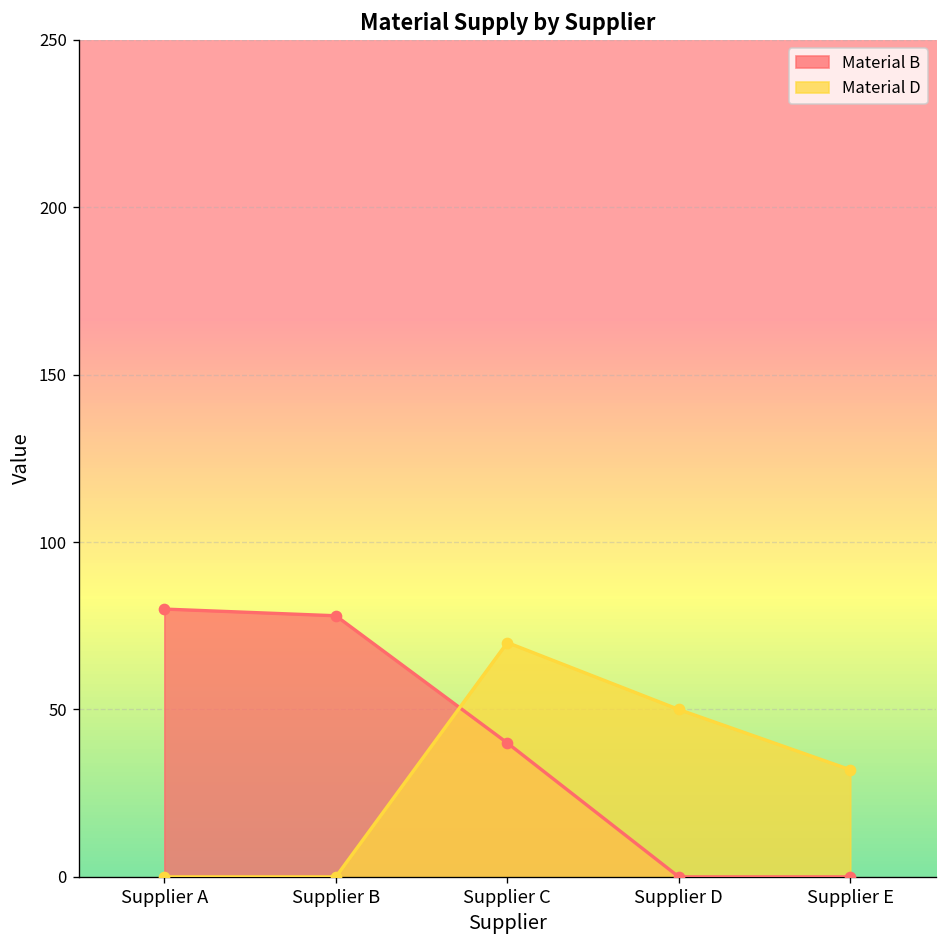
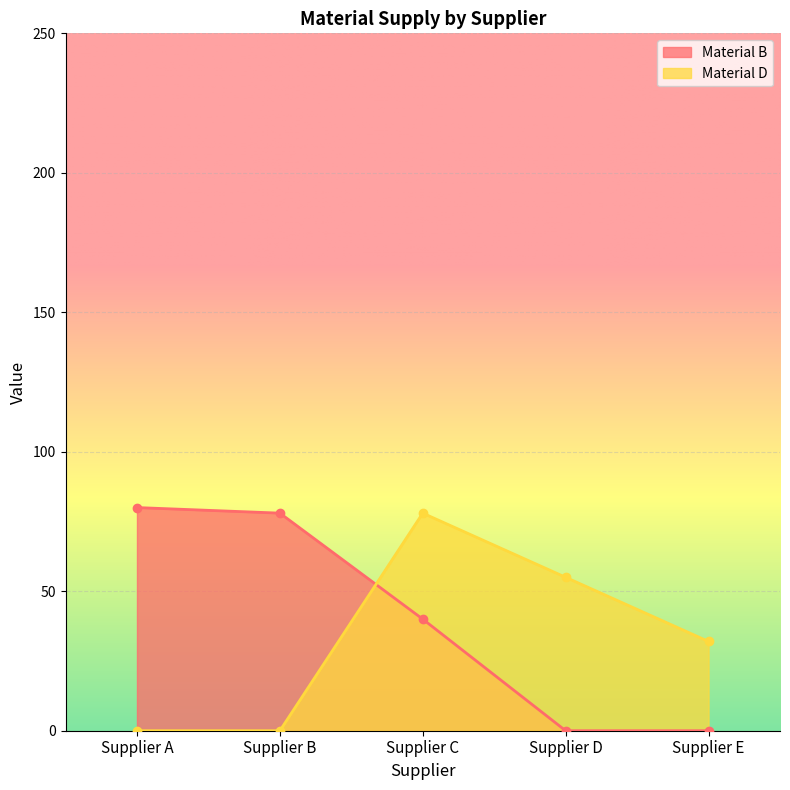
Material D, Supplier C: 70 -> 78
Material D, Supplier D: 50 -> 55
